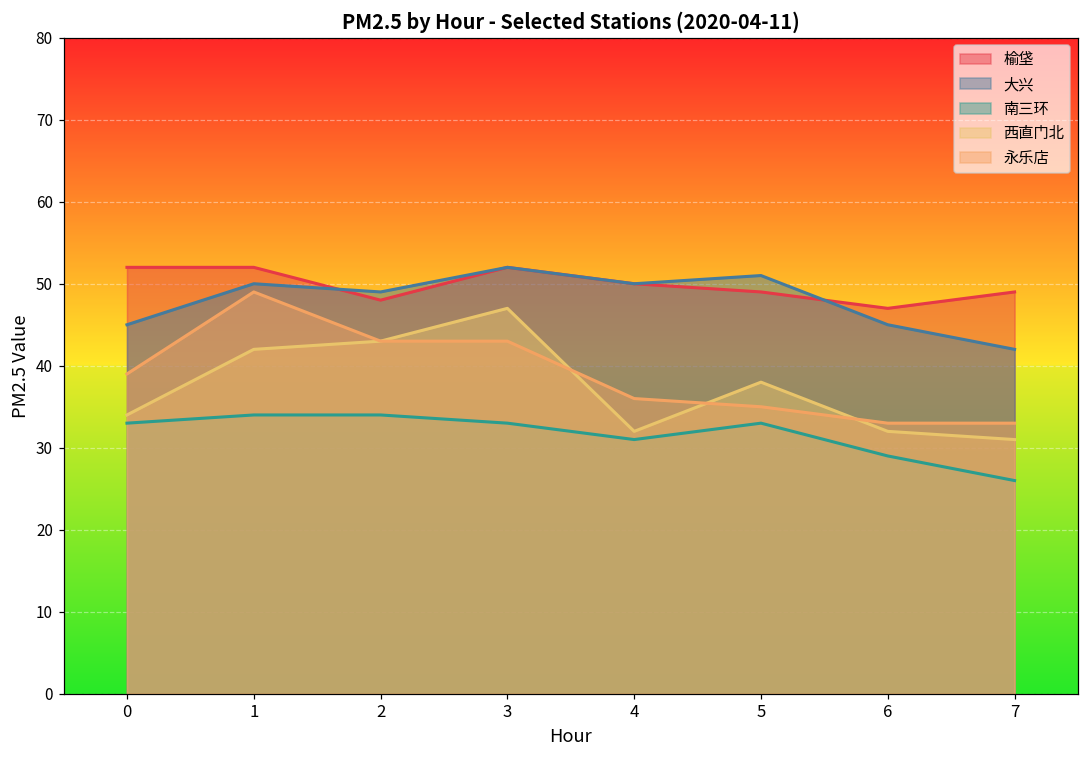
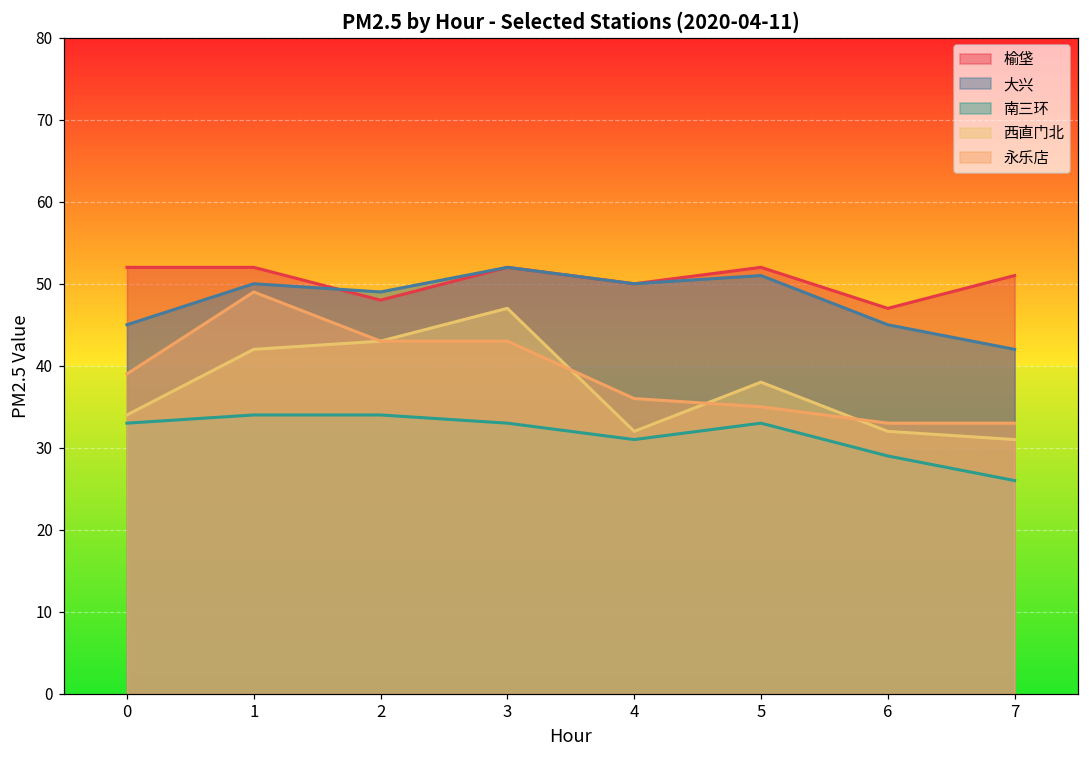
榆垡, 5: 49 -> 52
榆垡, 7: 49 -> 51
